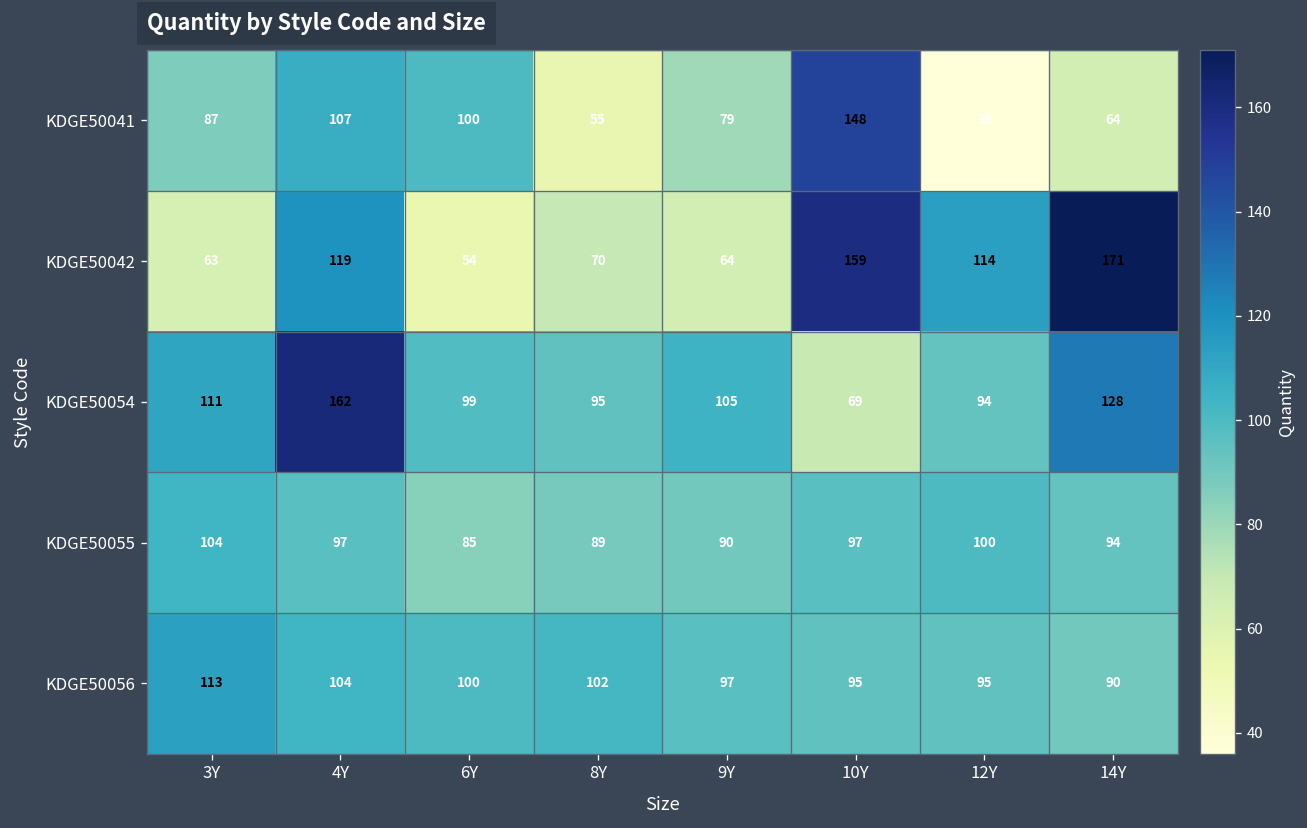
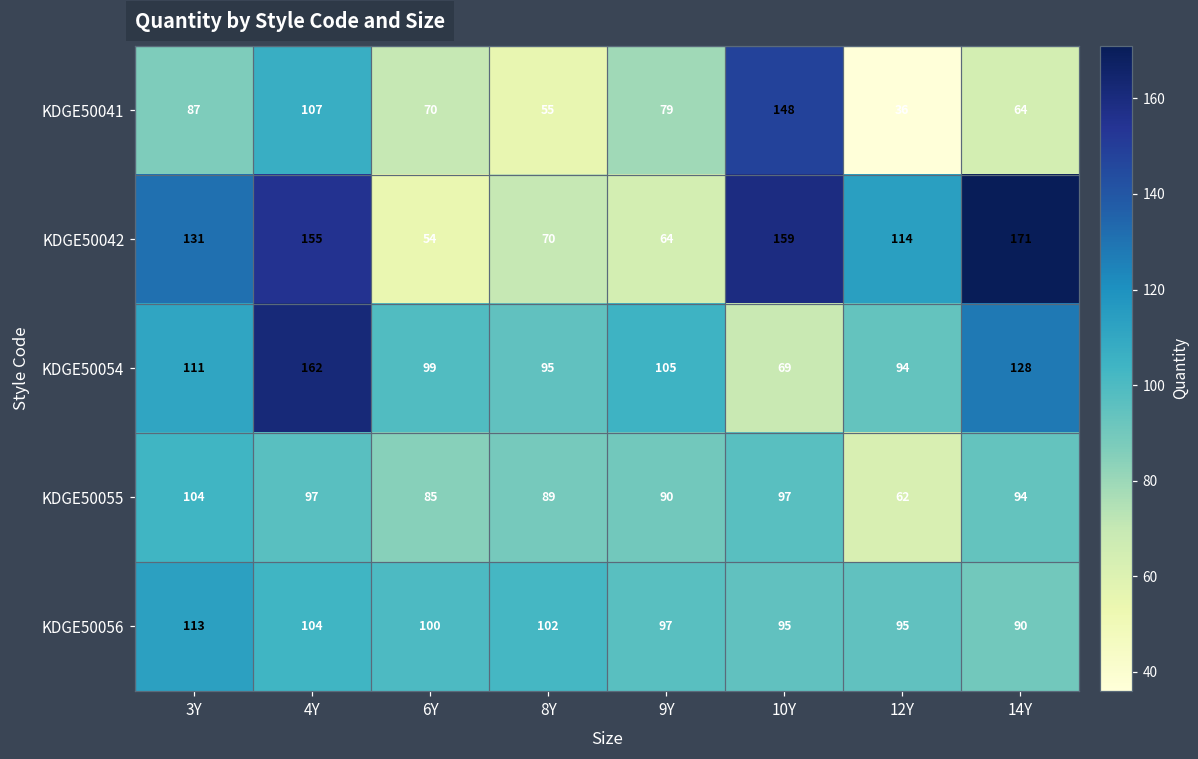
KDGE50041, 6Y: 100 -> 70
KDGE50042, 3Y: 63 -> 131
KDGE50042, 4Y: 119 -> 155
KDGE50055, 12Y: 100 -> 62
